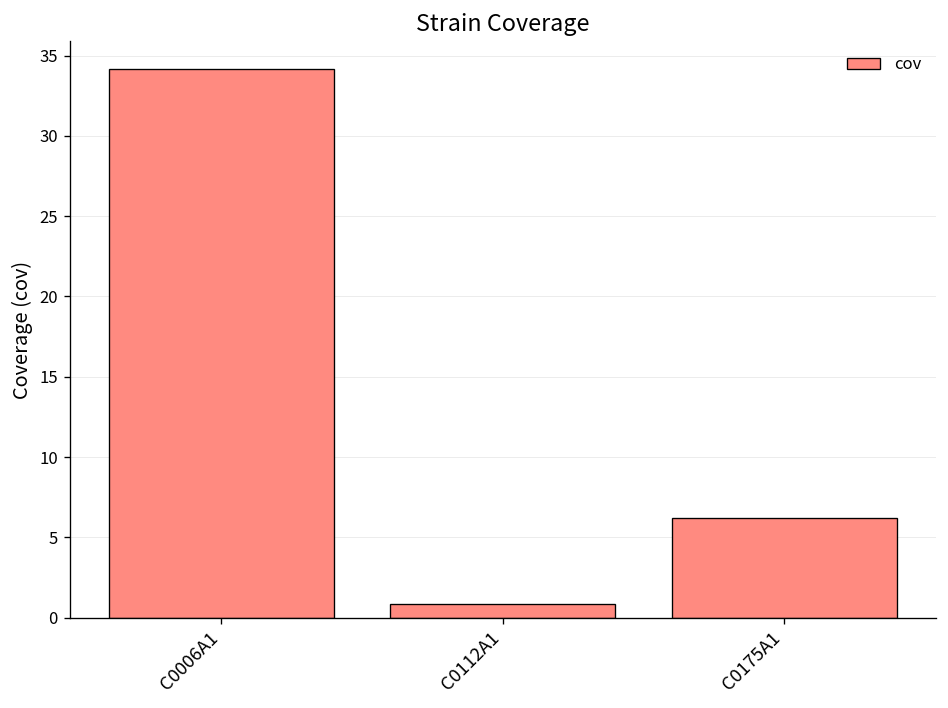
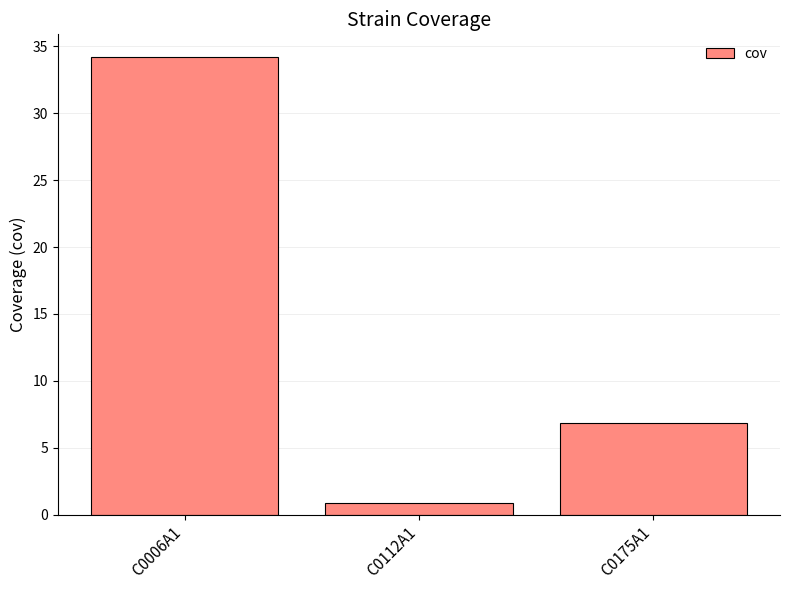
C0175A1: 6.2 -> 6.9
